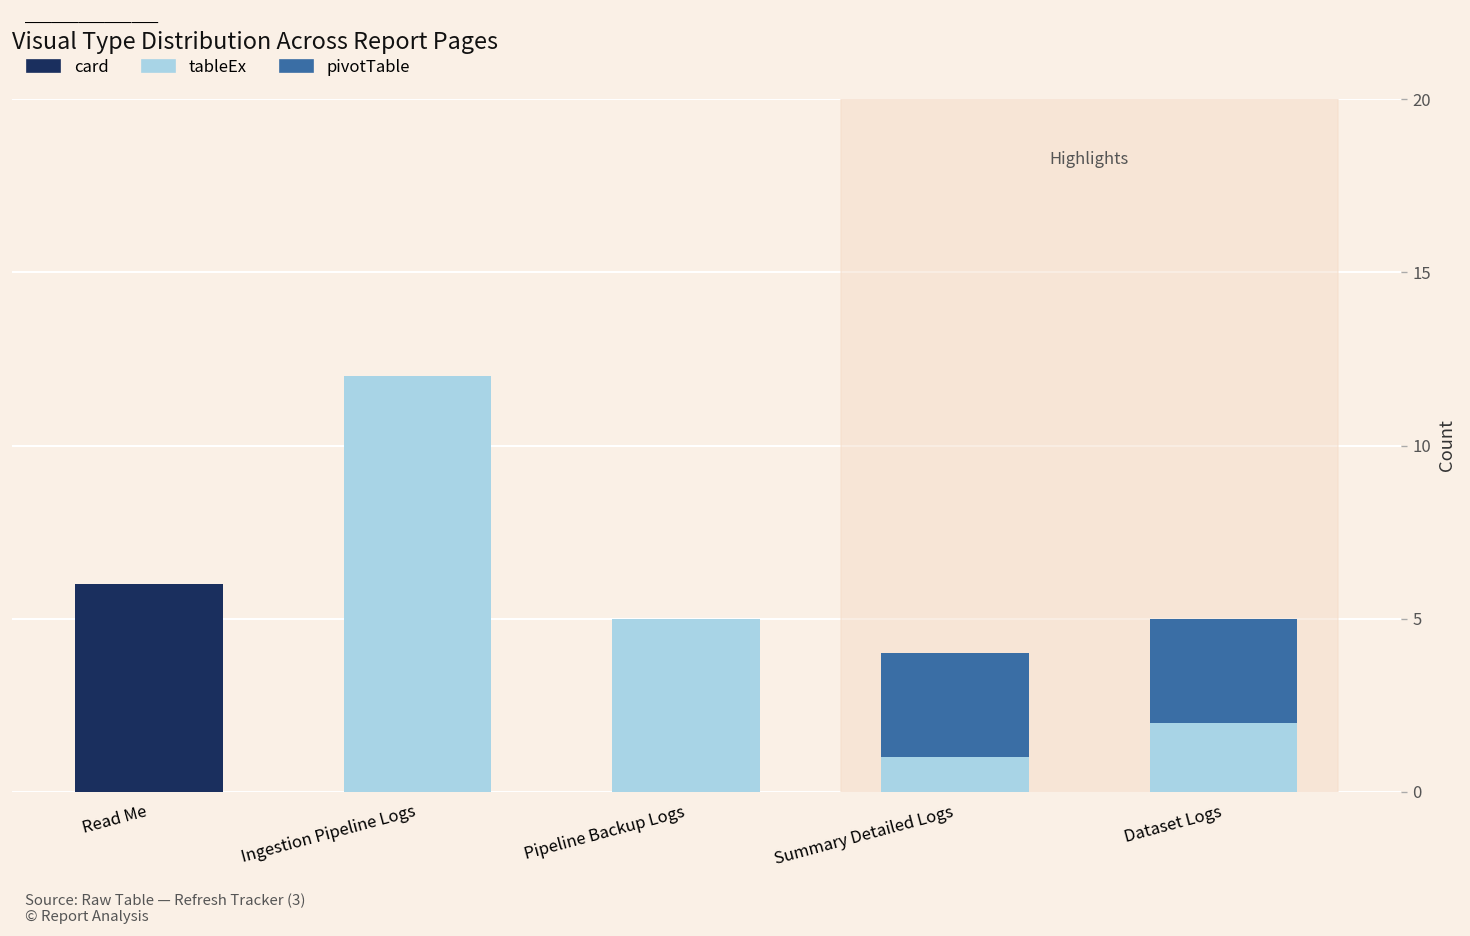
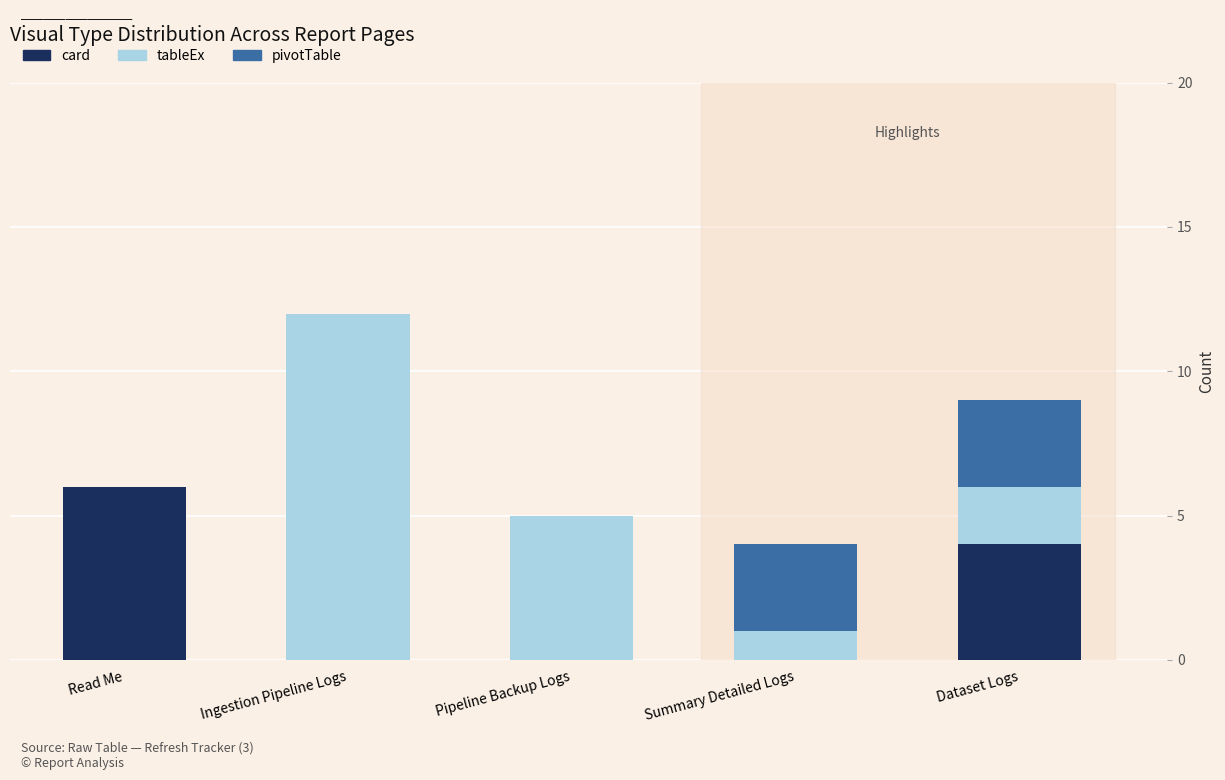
card, Dataset Logs: 0 -> 4
